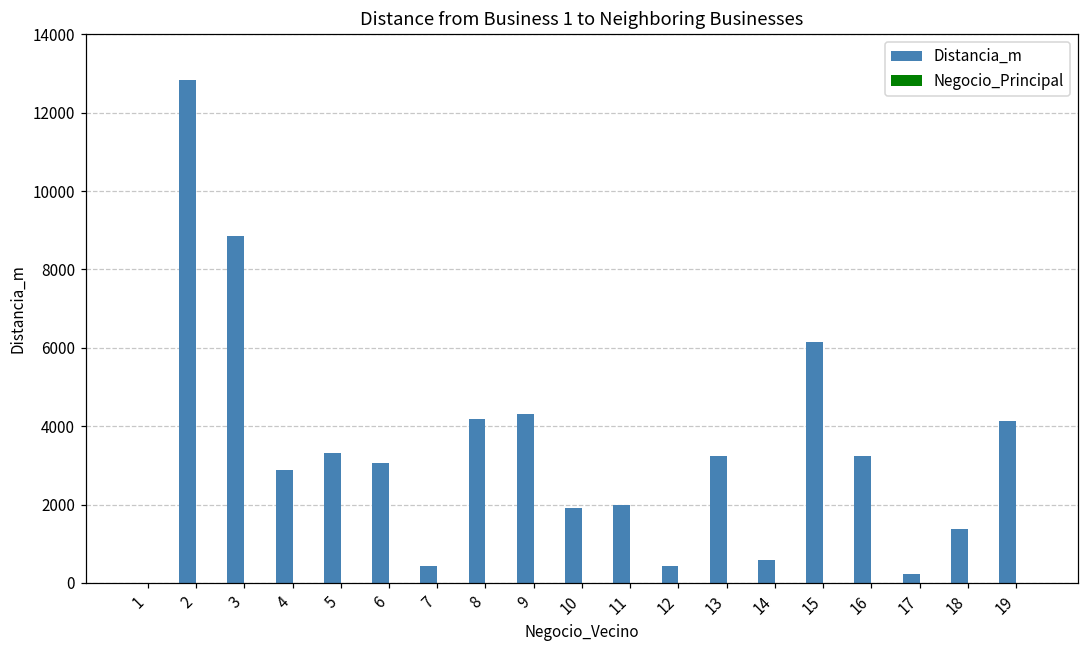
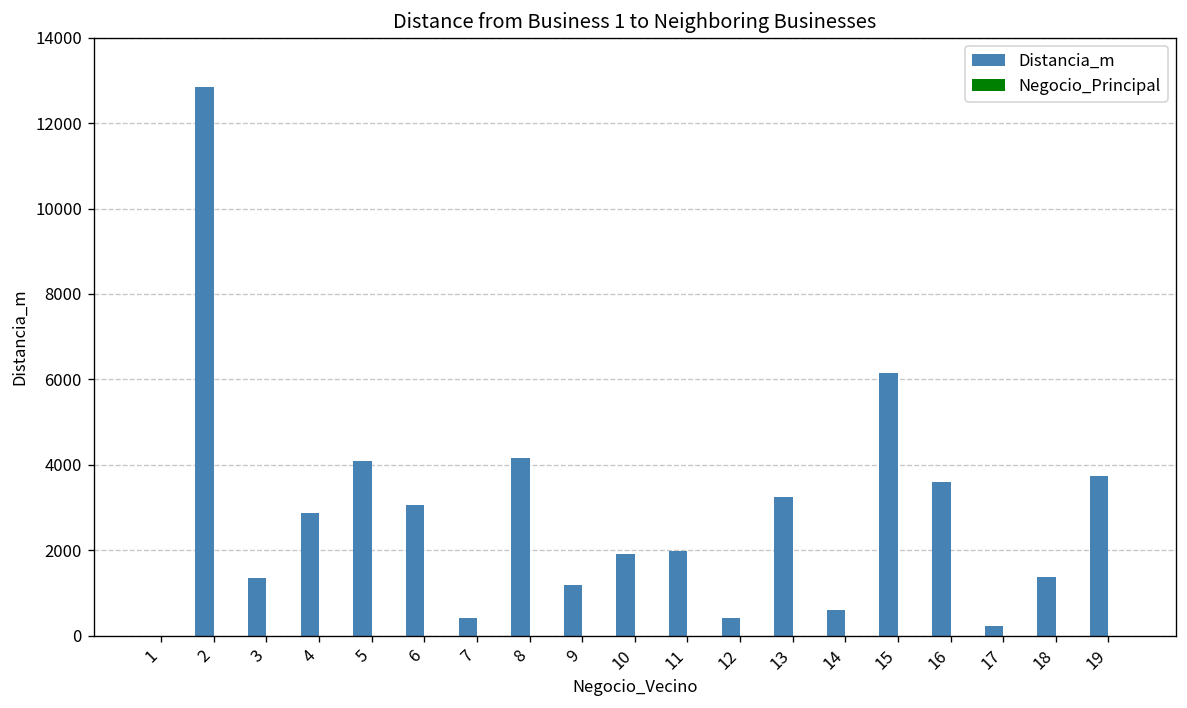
Distancia_m, 3: 8900 -> 1300
Distancia_m, 5: 3300 -> 4100
Distancia_m, 9: 4300 -> 1200
Distancia_m, 16: 3200 -> 3600
Distancia_m, 19: 4100 -> 3700
